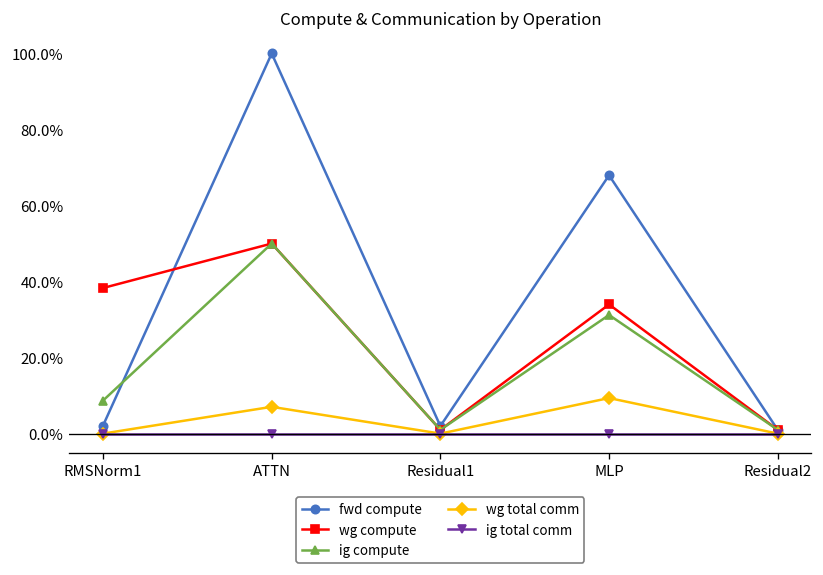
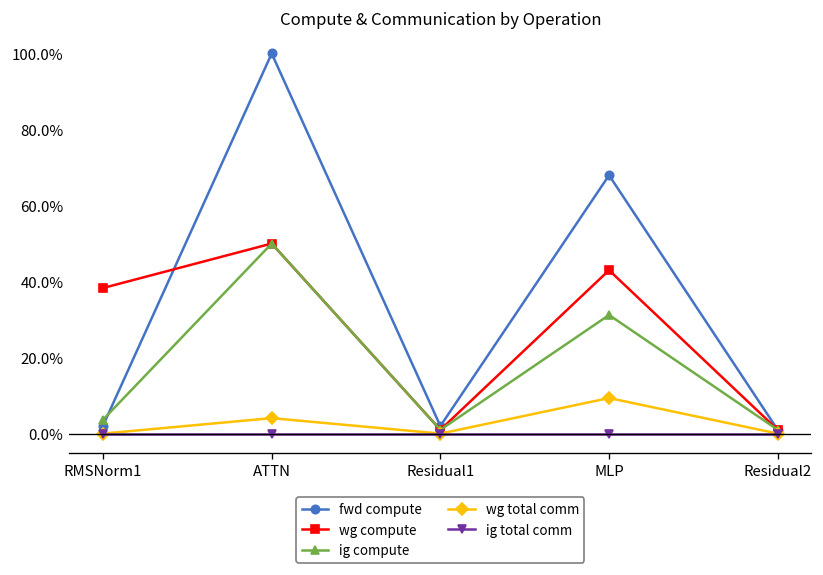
ig compute, RMSNorm1: 9% -> 4%
wg total comm, ATTN: 7% -> 4%
wg compute, MLP: 34% -> 43%
